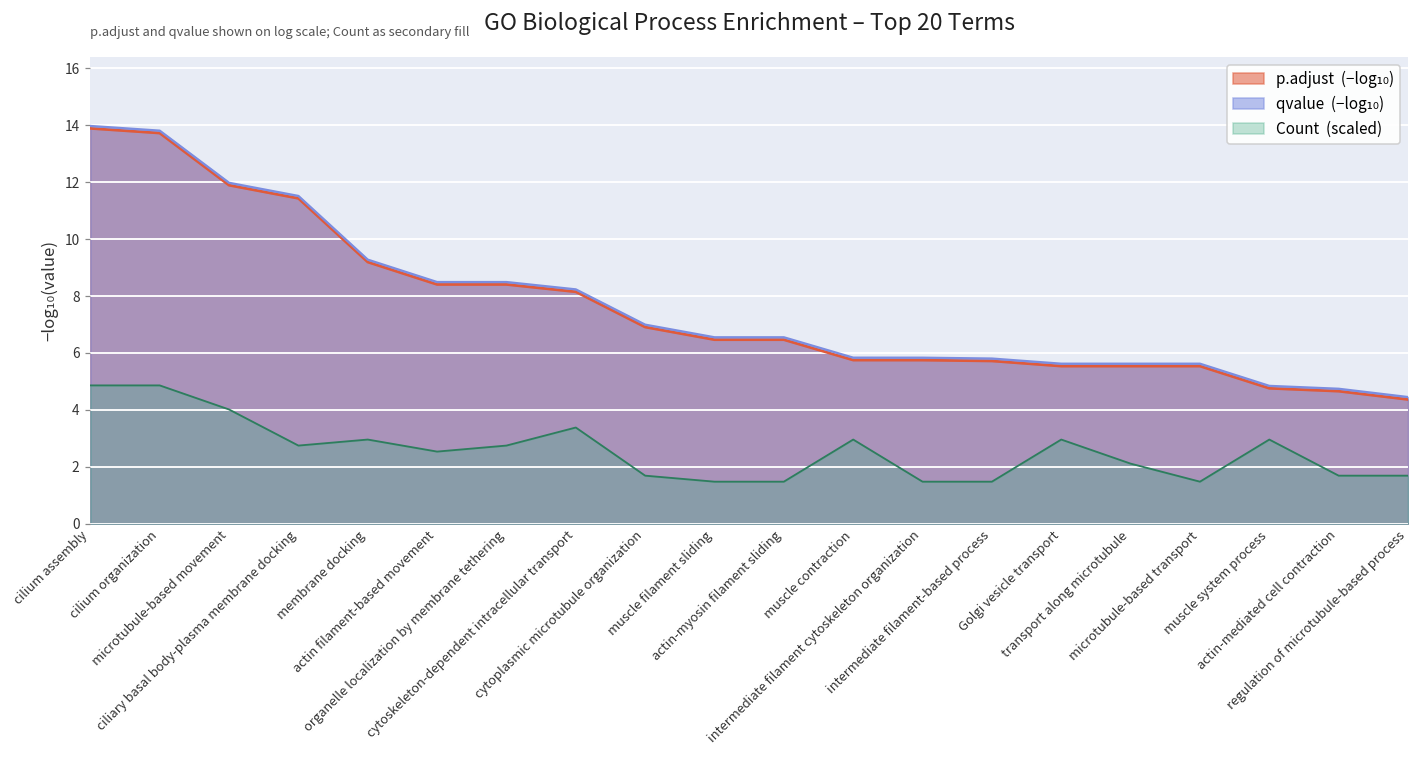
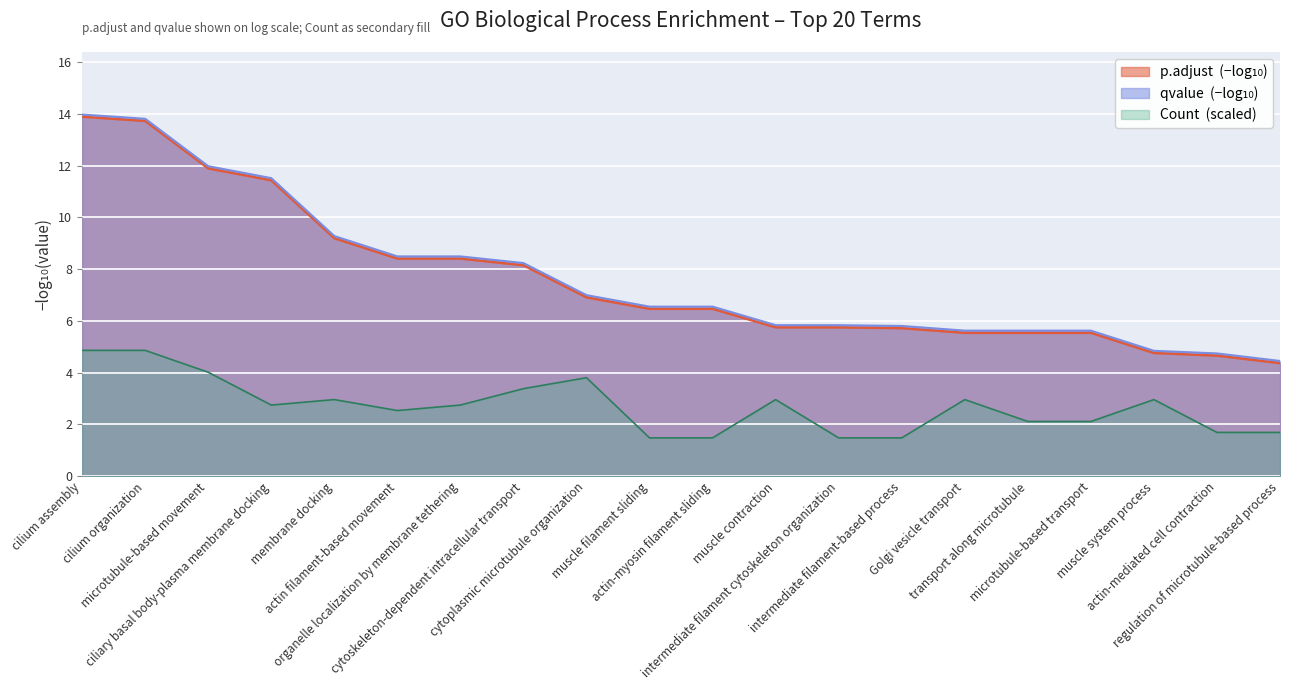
Count (scaled), cytoplasmic microtubule organization: 1.7 -> 3.8
Count (scaled), microtubule-based transport: 1.5 -> 2.1
